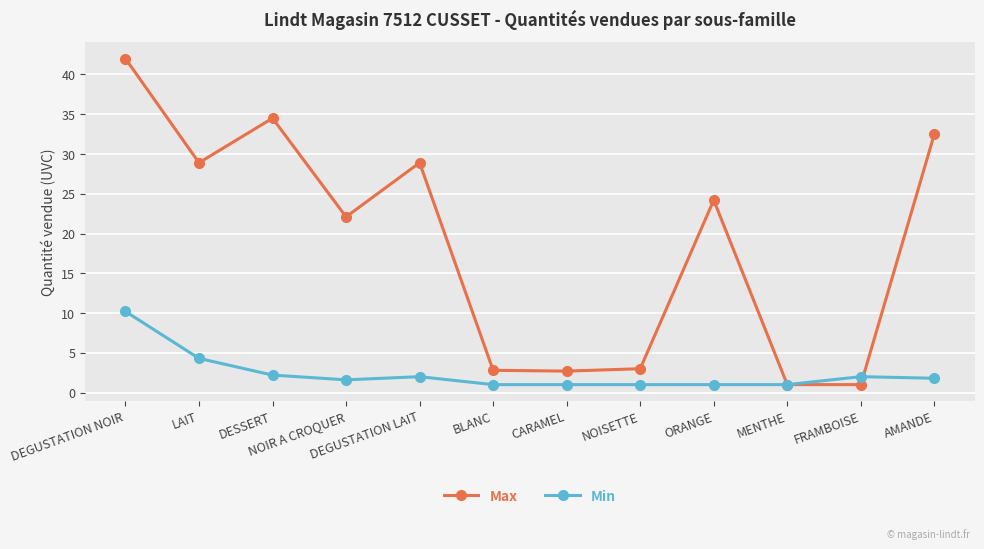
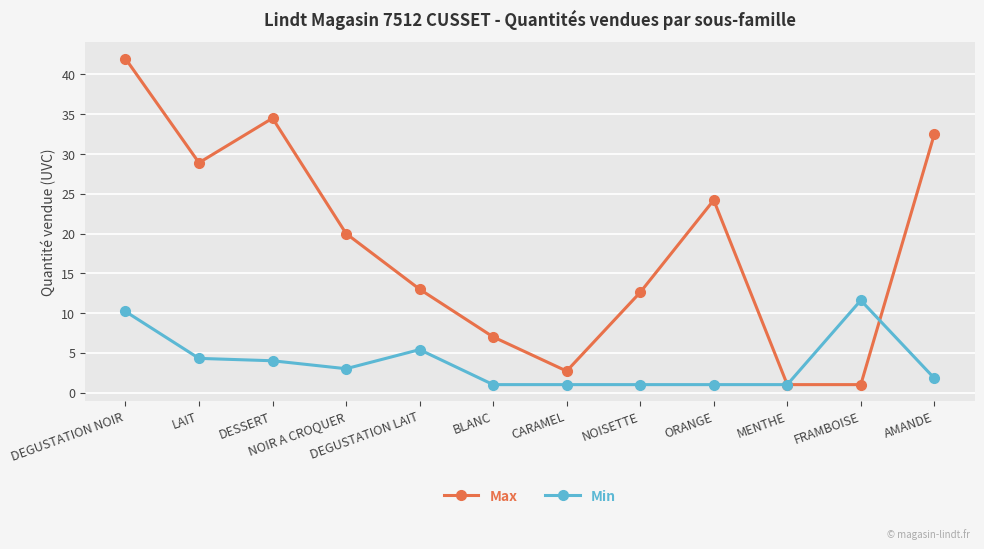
Min, DESSERT: 2 -> 4
Max, NOIR A CROQUER: 22 -> 20
Min, NOIR A CROQUER: 2 -> 3
Max, DEGUSTATION LAIT: 29 -> 13
Min, DEGUSTATION LAIT: 2 -> 5
Max, BLANC: 3 -> 7
Max, NOISETTE: 3 -> 13
Min, FRAMBOISE: 2 -> 12
